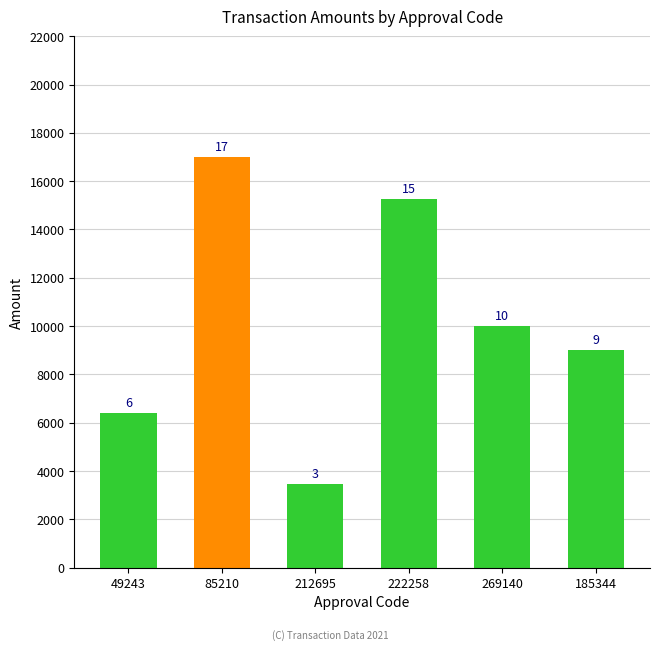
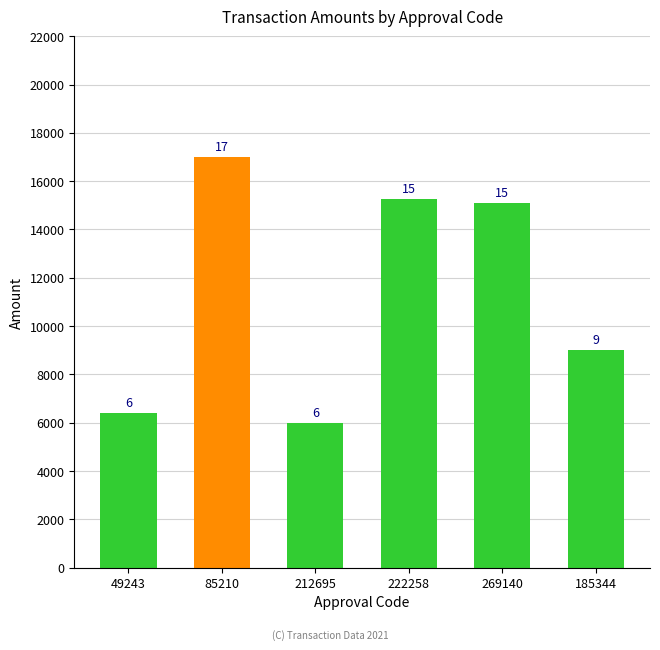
212695: 3 -> 6
269140: 10 -> 15
